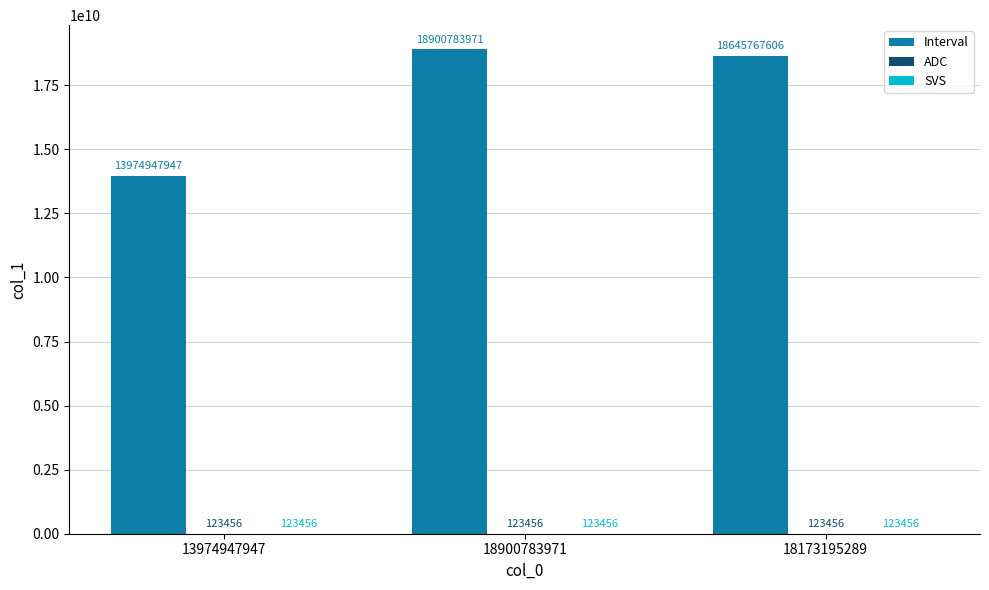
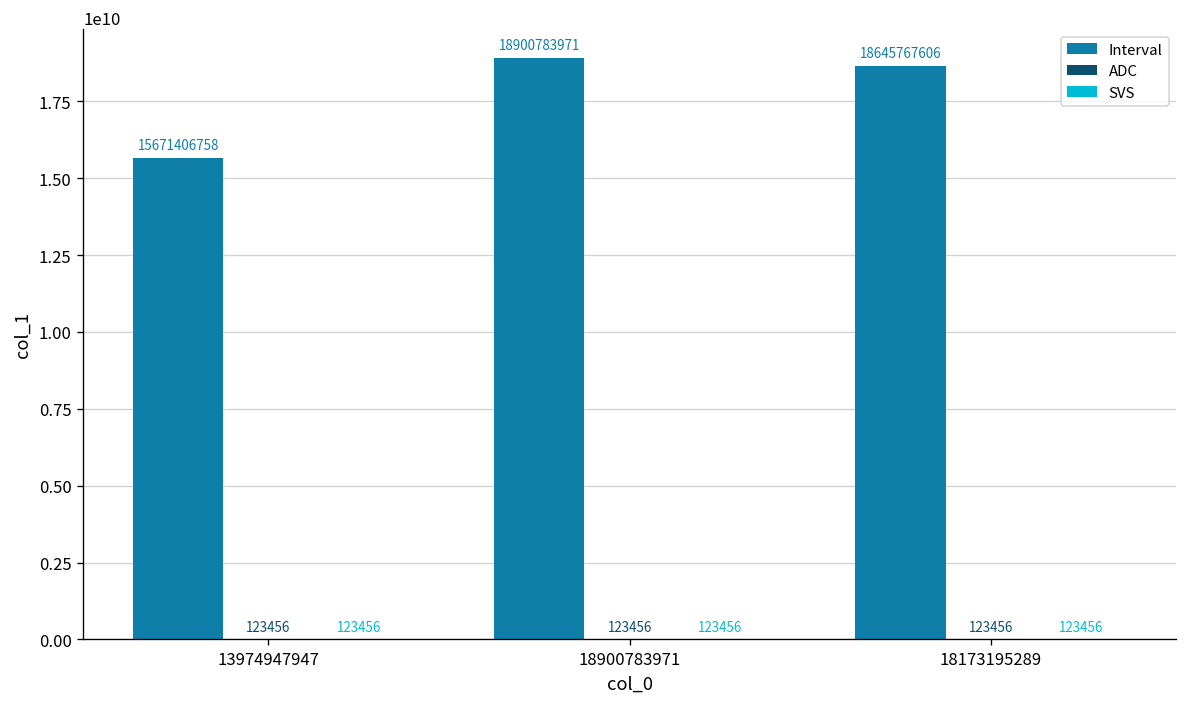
Interval, 13974947947: 13974947947 -> 15671406758
